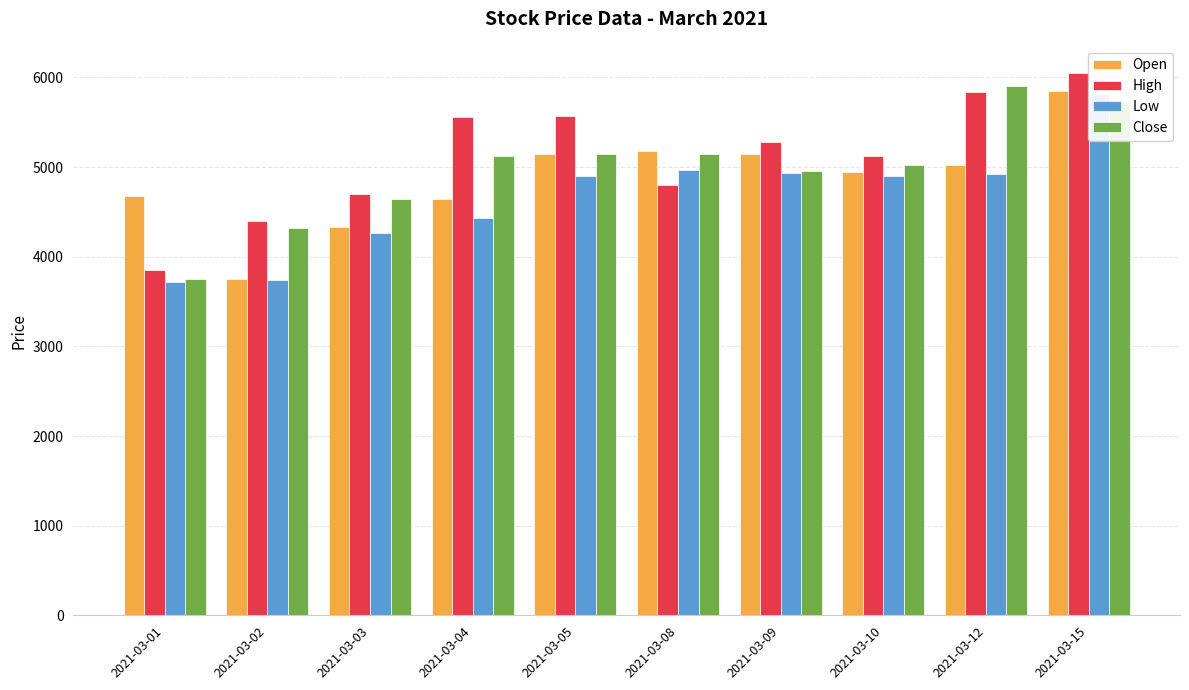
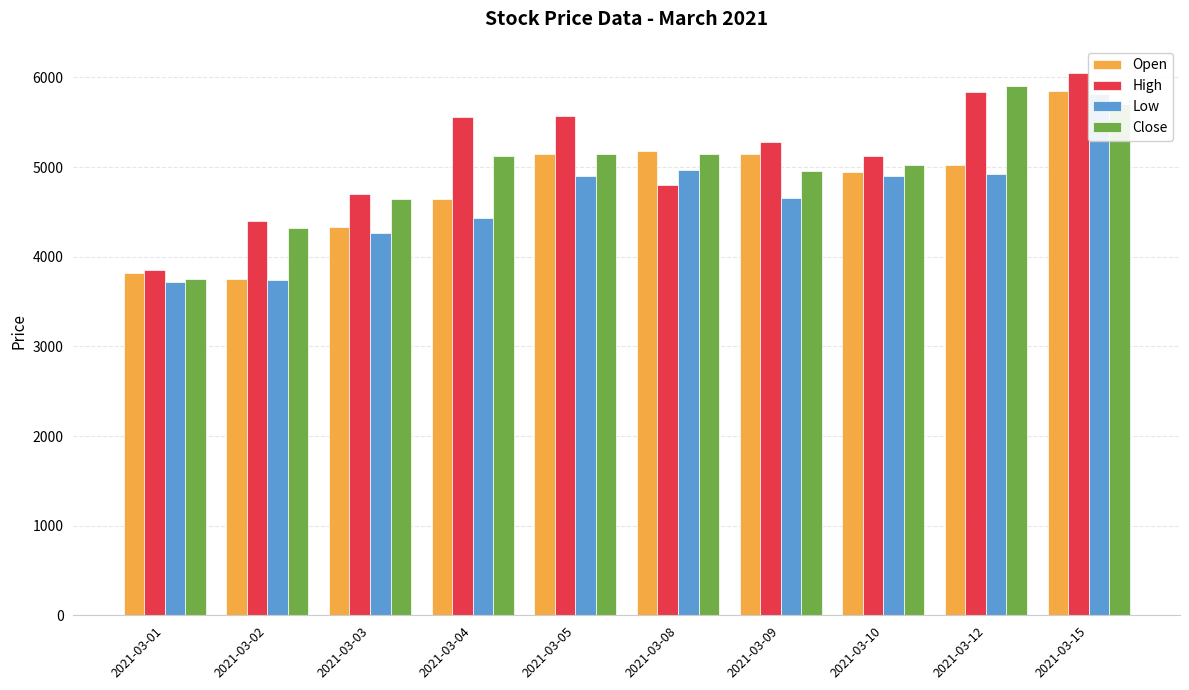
Open, 2021-03-01: 4700 -> 3800
Low, 2021-03-09: 4900 -> 4700
